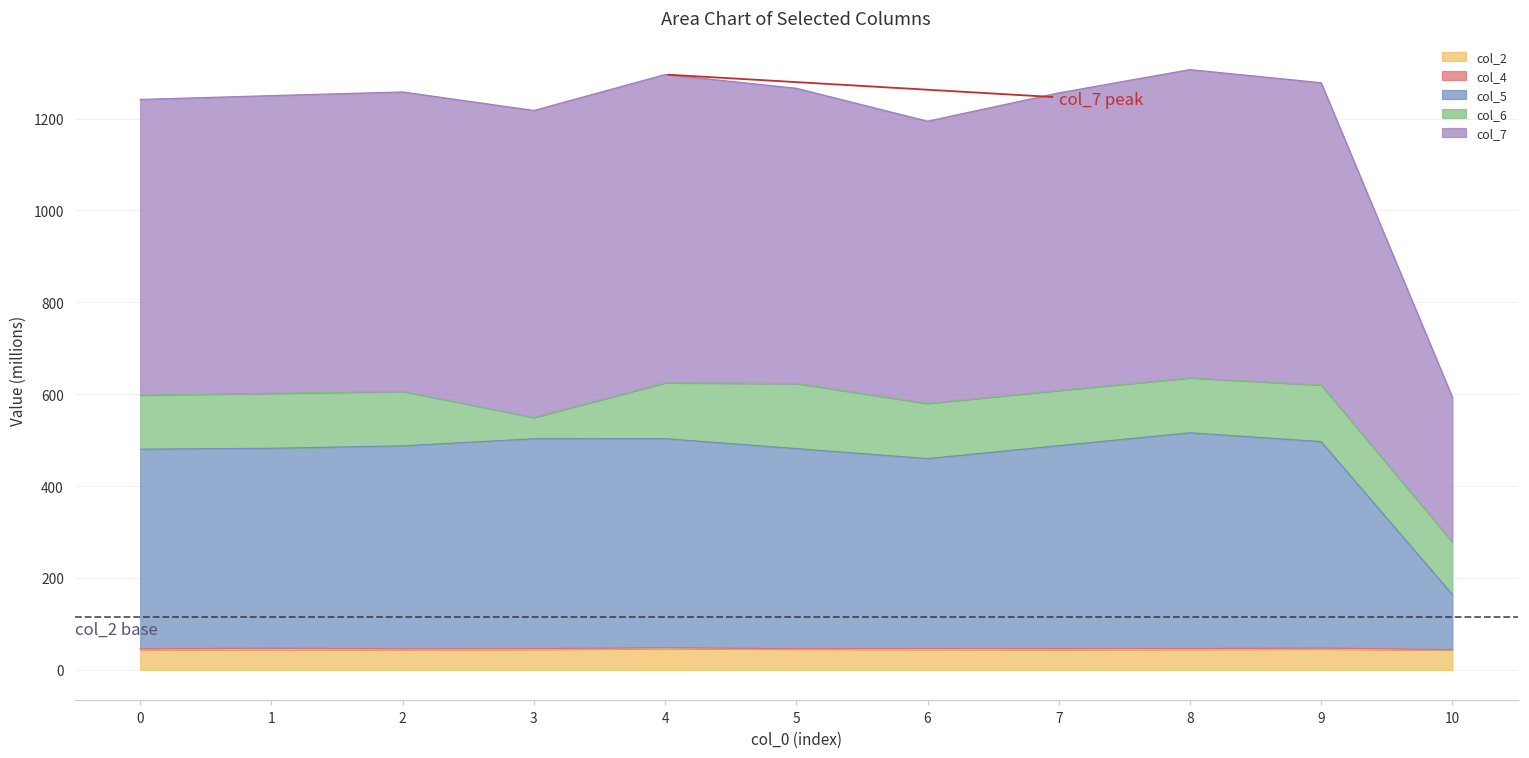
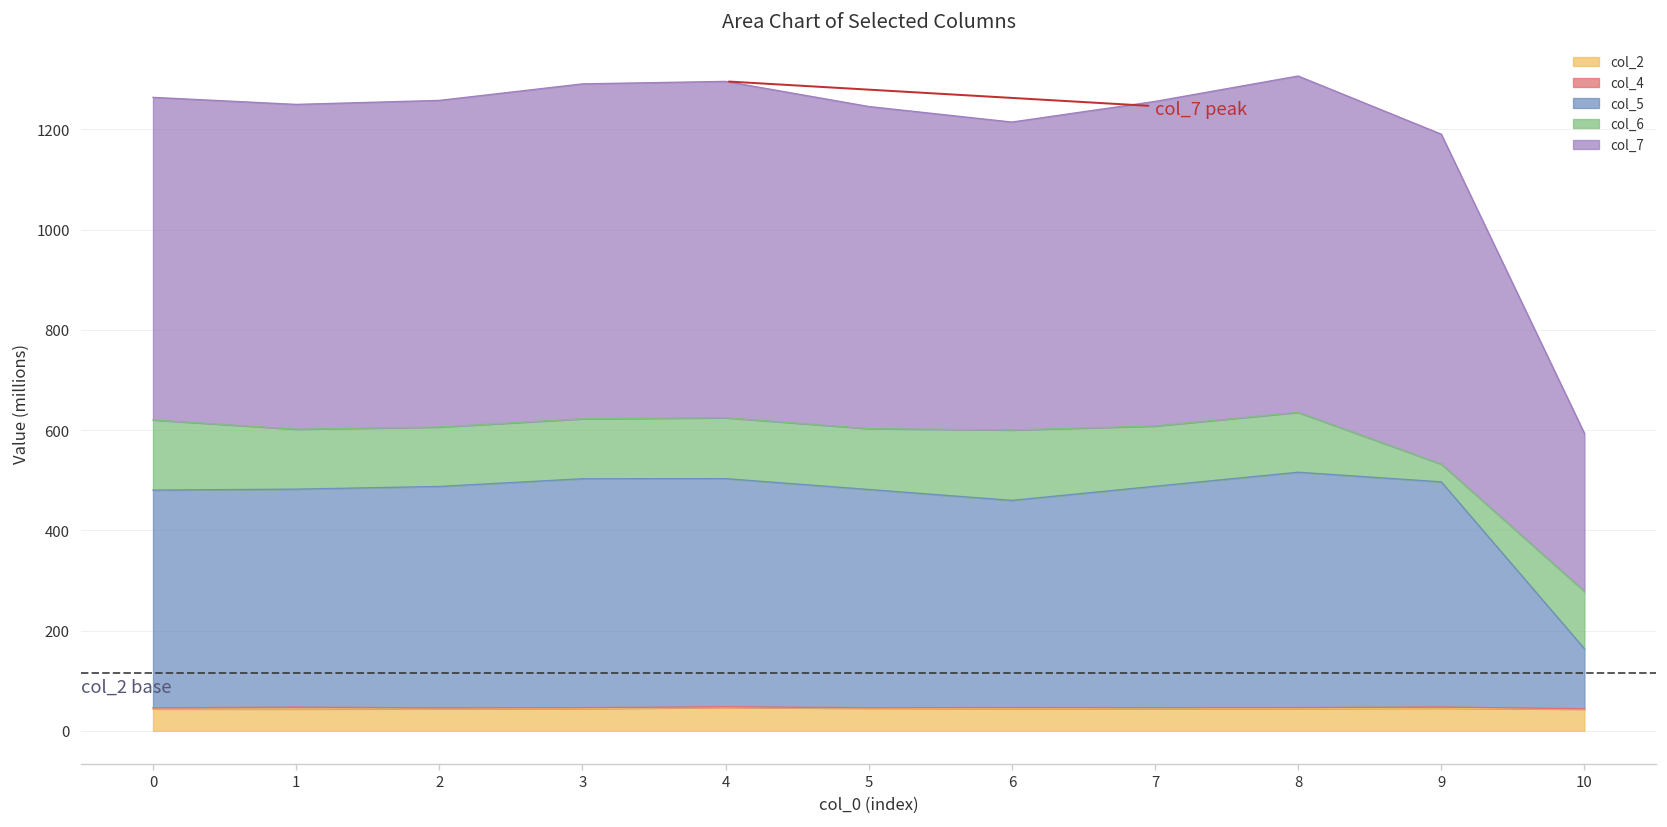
col_6, 0: 120 -> 140
col_6, 3: 50 -> 120
col_6, 5: 140 -> 120
col_6, 6: 120 -> 140
col_6, 9: 120 -> 40
